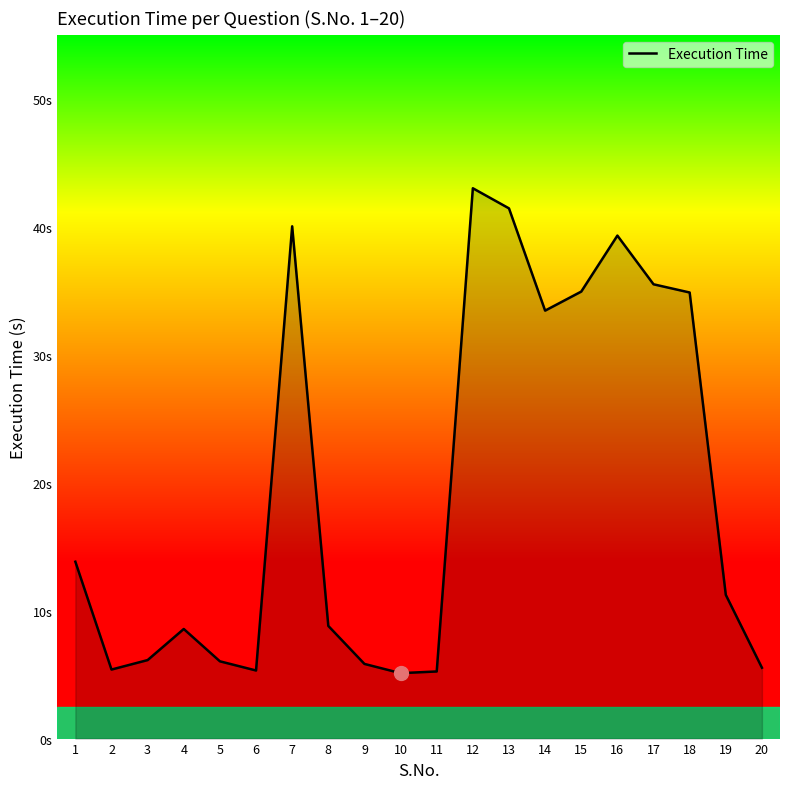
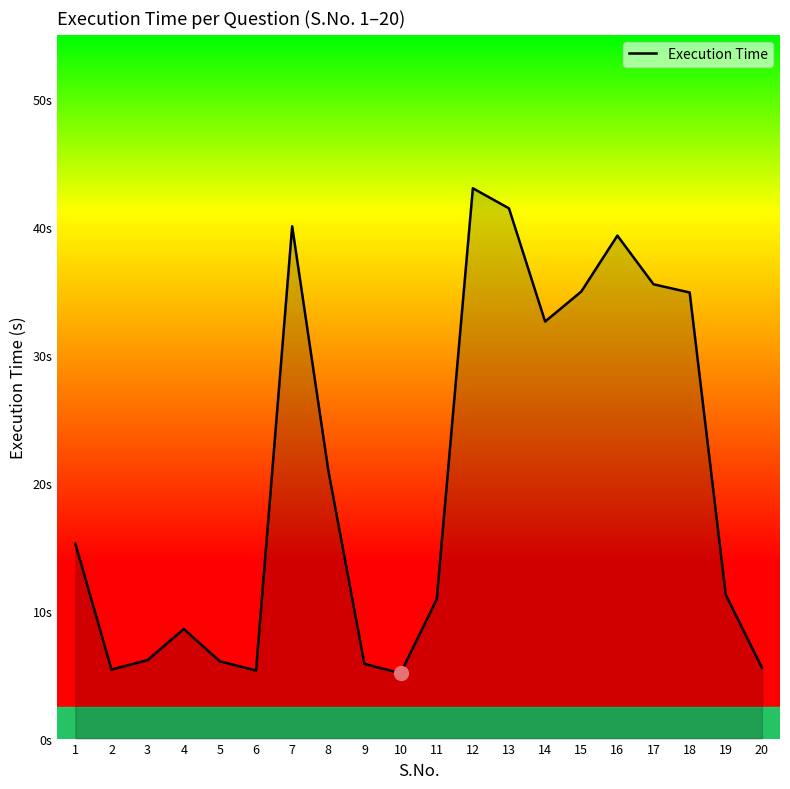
Execution Time, 1: 13.8s -> 15.2s
Execution Time, 8: 8.8s -> 21.0s
Execution Time, 11: 5.2s -> 10.9s
Execution Time, 14: 33.4s -> 32.6s
